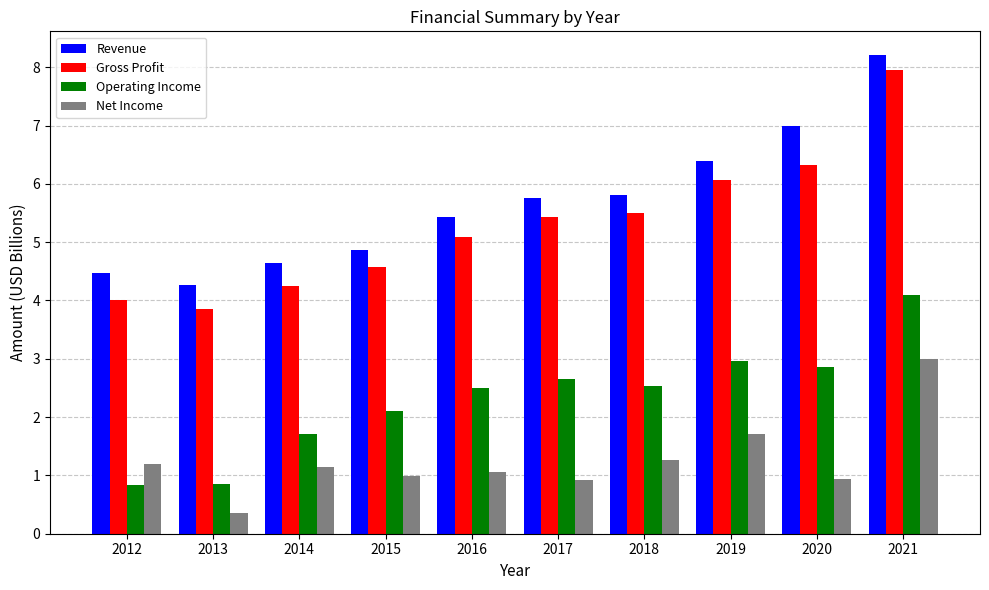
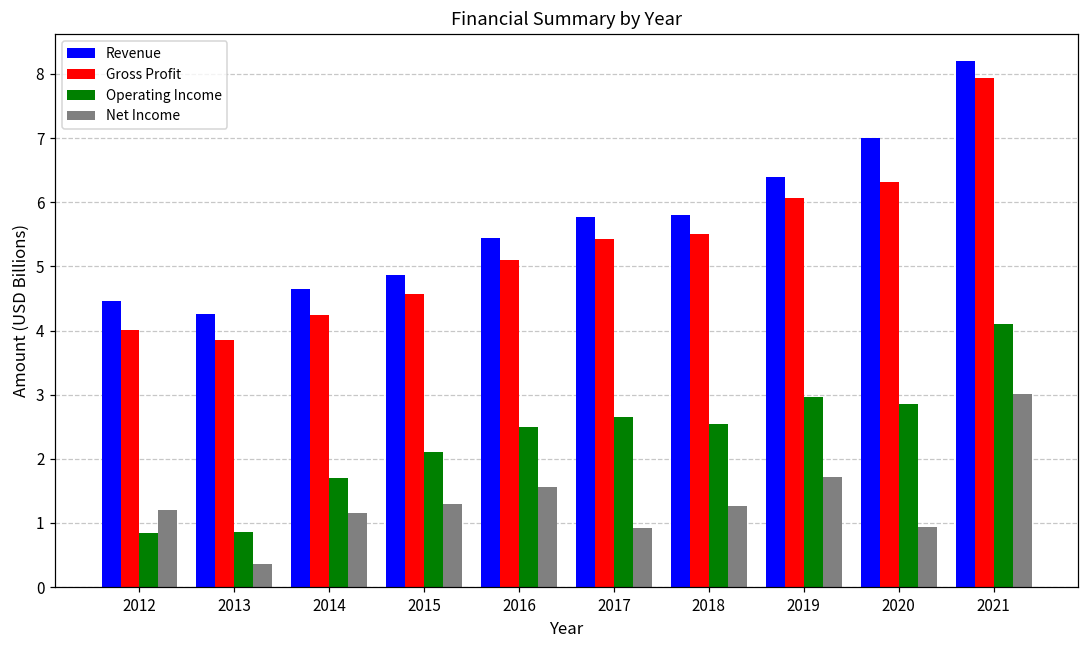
Net Income, 2015: 1.0 -> 1.3
Net Income, 2016: 1.1 -> 1.6
